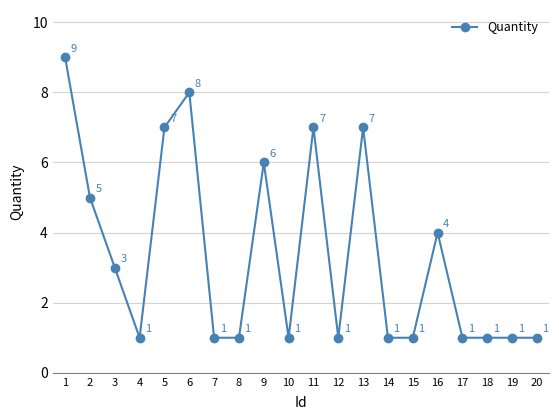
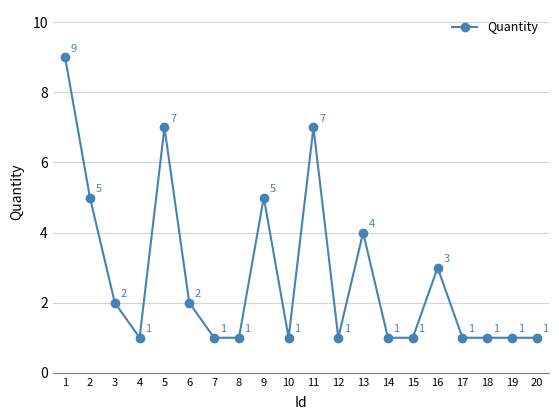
3: 3 -> 2
6: 8 -> 2
9: 6 -> 5
13: 7 -> 4
16: 4 -> 3
